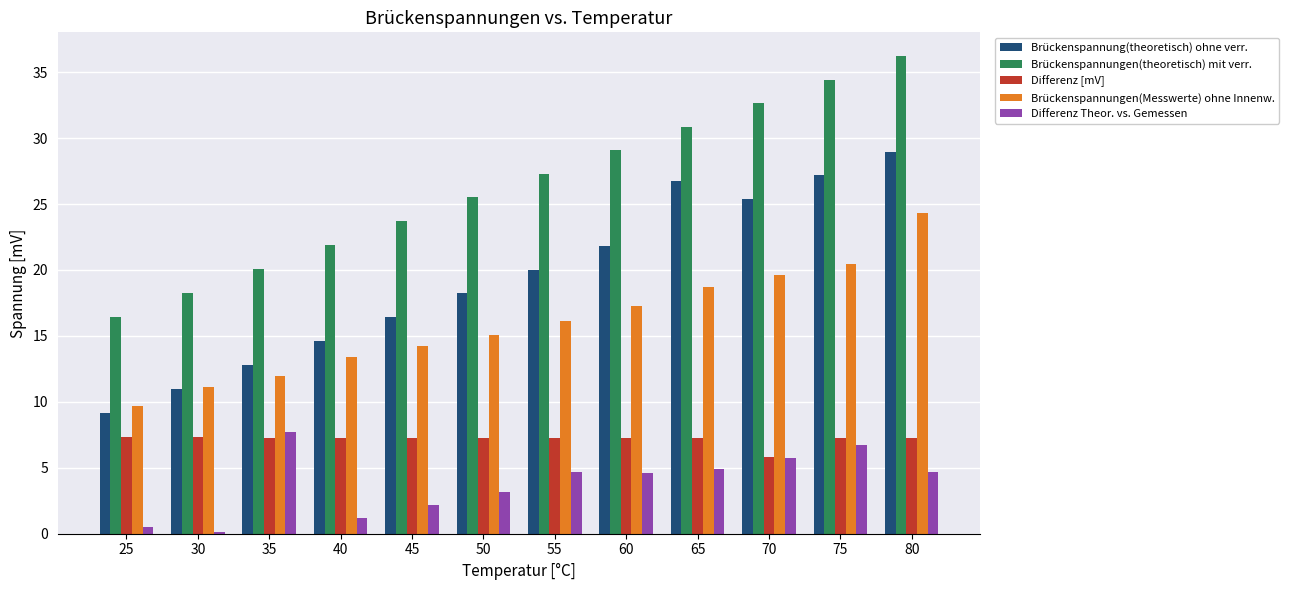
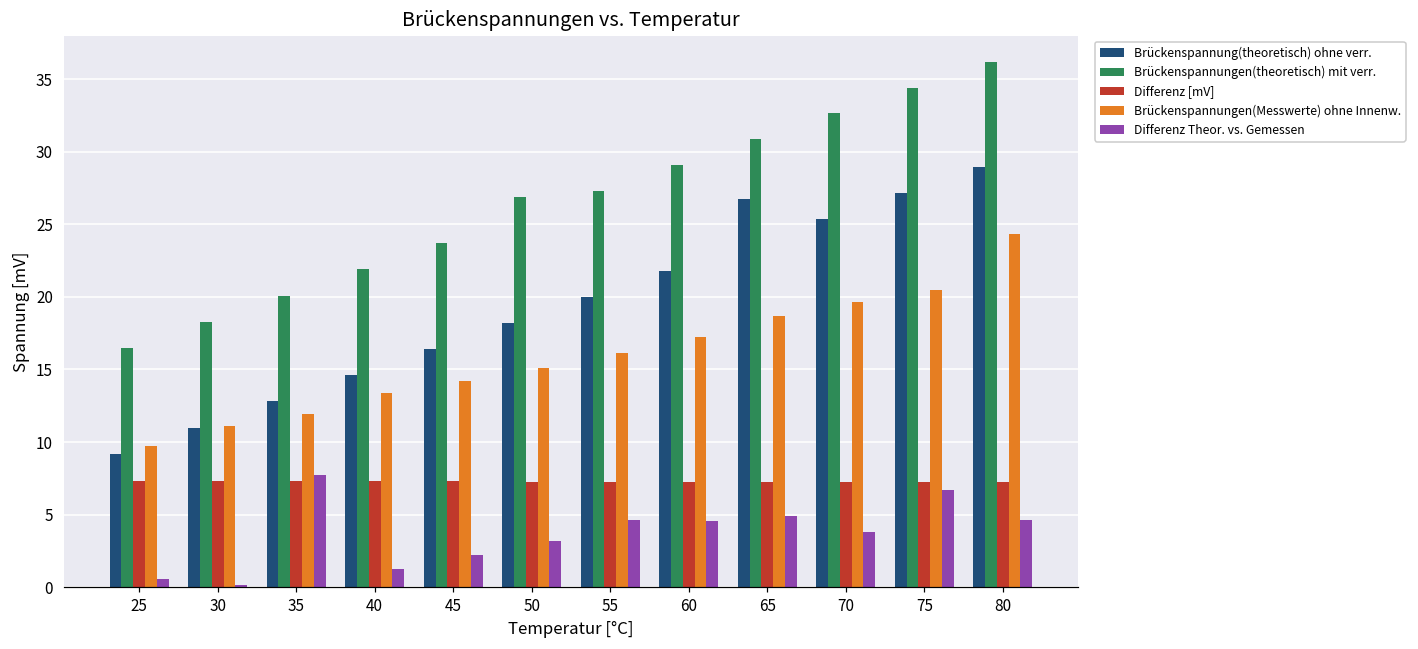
Brückenspannungen(theoretisch) mit verr., 50: 25.5 -> 26.9
Differenz [mV], 70: 5.9 -> 7.3
Differenz Theor. vs. Gemessen, 70: 5.8 -> 3.8
